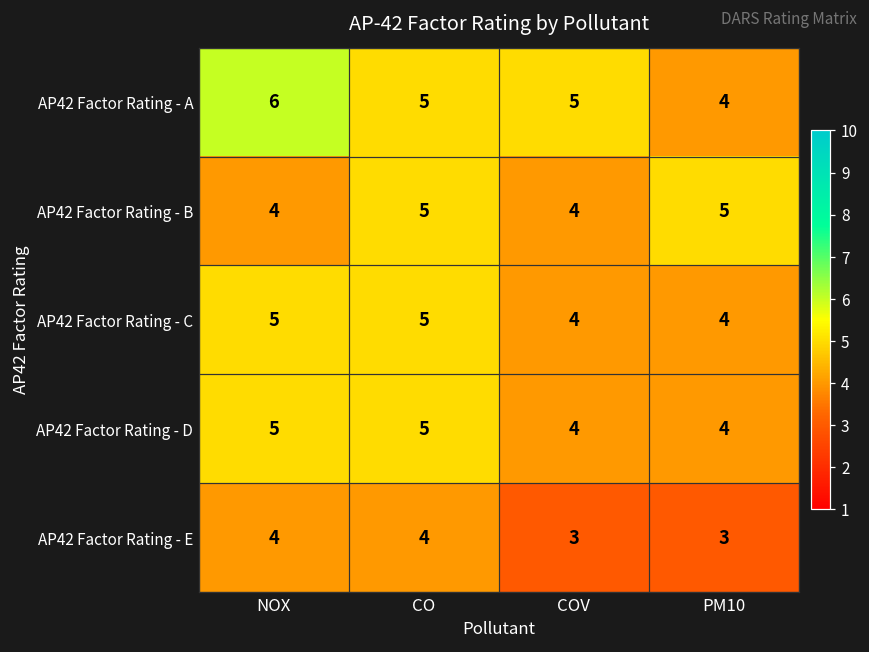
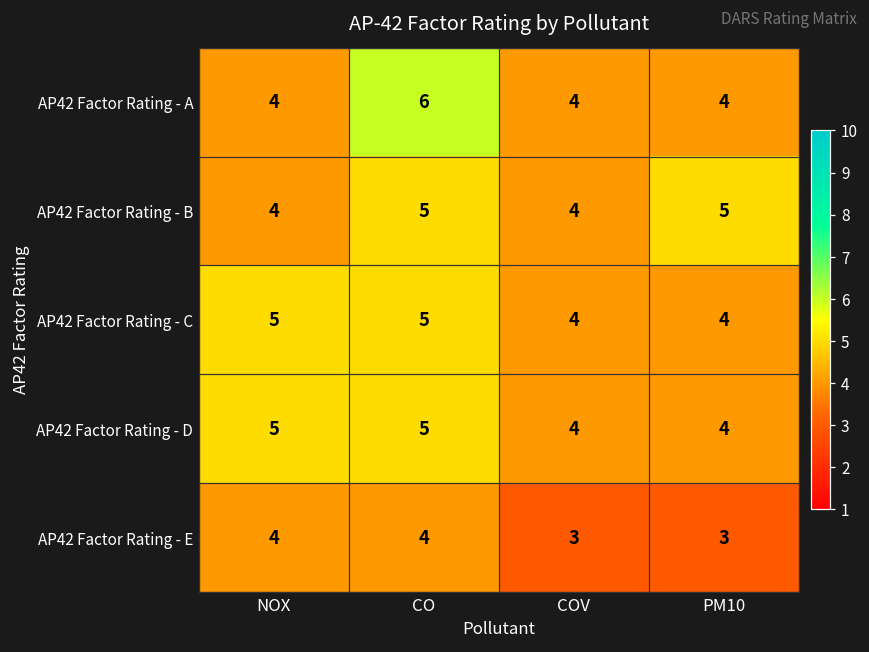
AP42 Factor Rating - A, NOX: 6 -> 4
AP42 Factor Rating - A, CO: 5 -> 6
AP42 Factor Rating - A, COV: 5 -> 4
